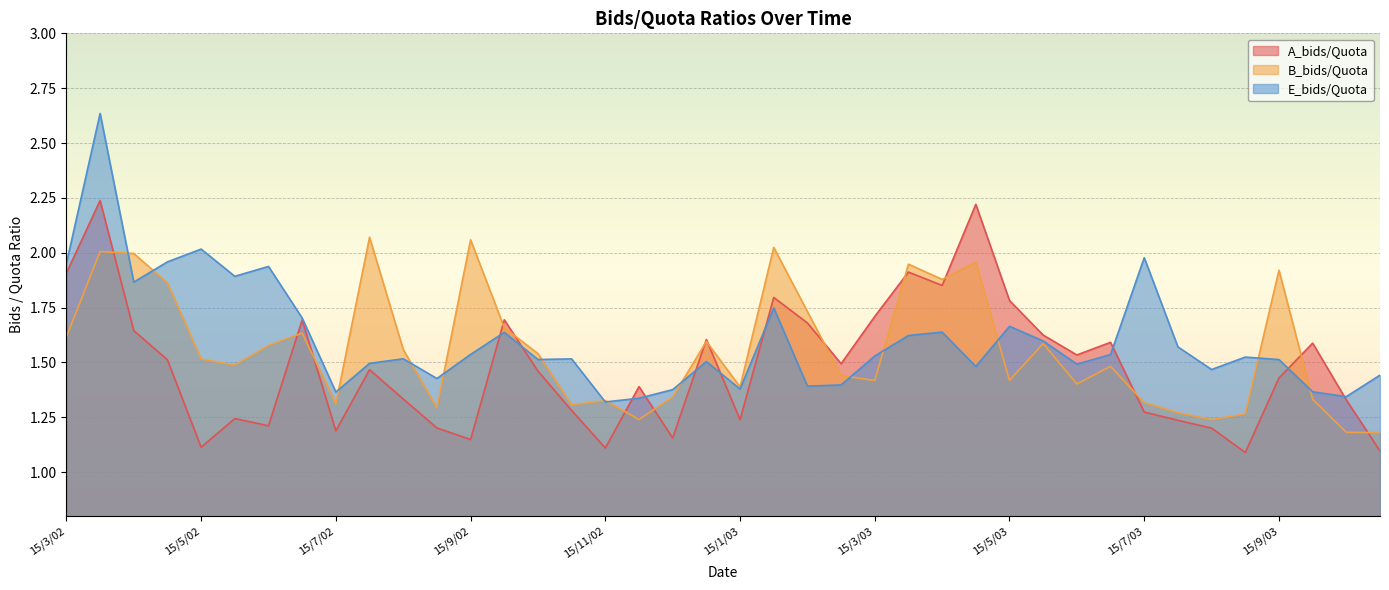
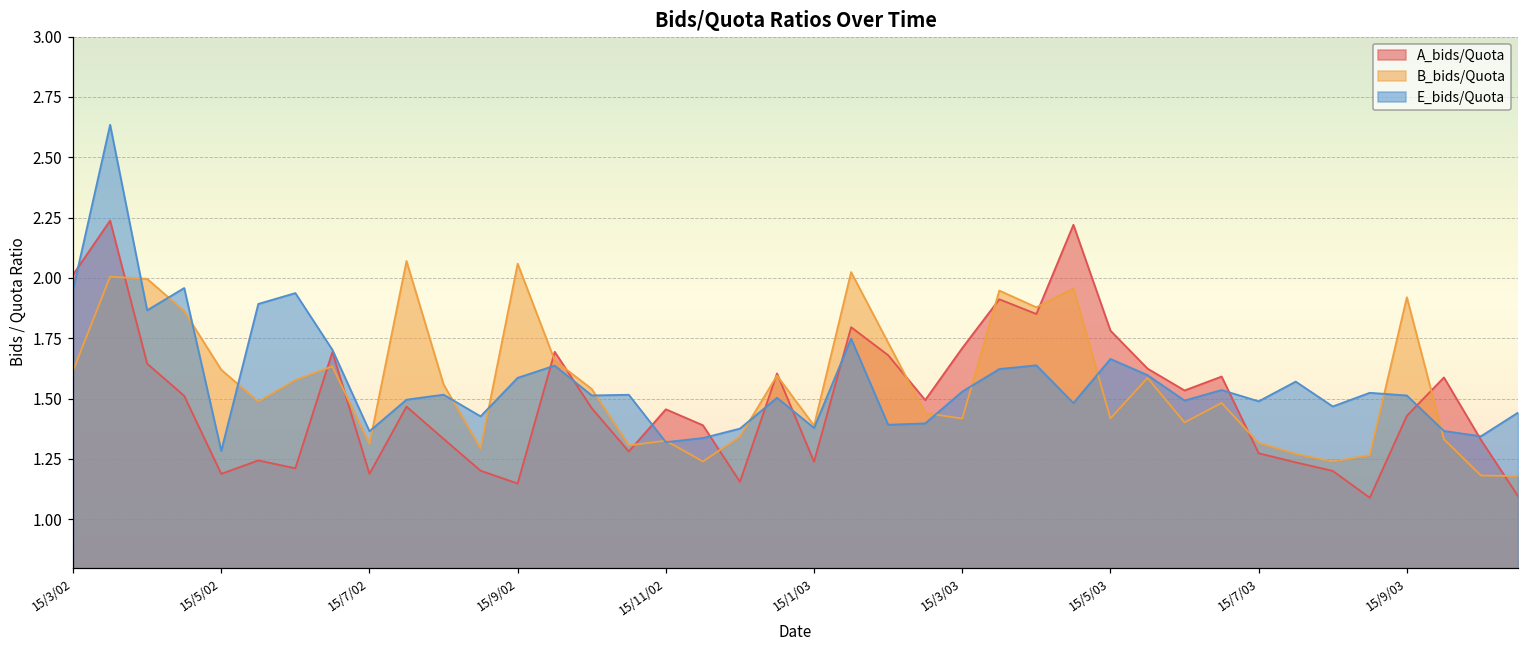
A_bids/Quota, 15/3/02: 1.91 -> 2.01
A_bids/Quota, 15/5/02: 1.11 -> 1.19
B_bids/Quota, 15/5/02: 1.52 -> 1.62
E_bids/Quota, 15/5/02: 2.02 -> 1.28
E_bids/Quota, 15/9/02: 1.54 -> 1.59
A_bids/Quota, 15/11/02: 1.11 -> 1.46
E_bids/Quota, 15/7/03: 1.98 -> 1.49
